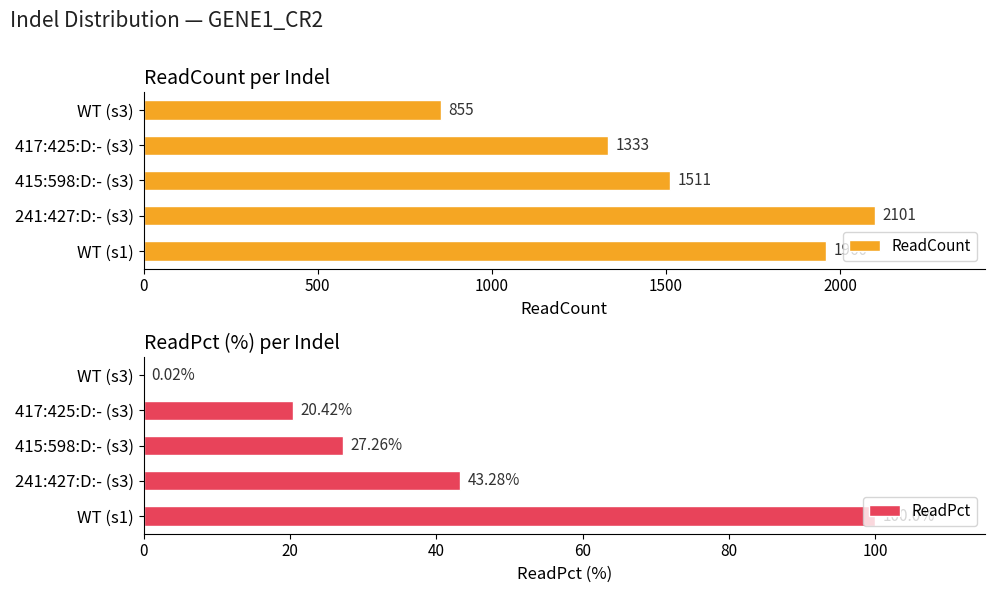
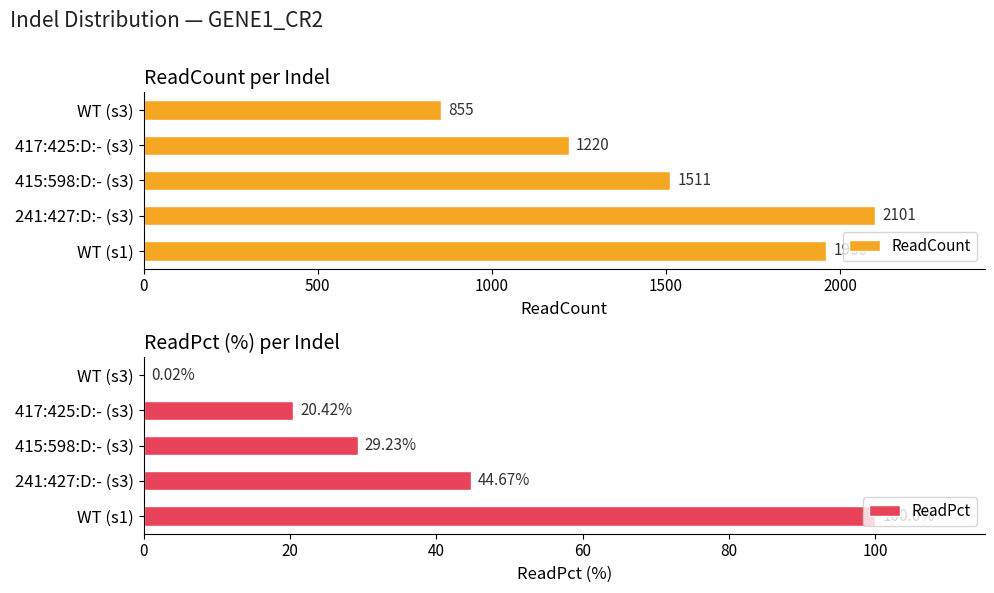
ReadCount per Indel, 417:425:D:- (s3): 1333 -> 1220
ReadPct (%) per Indel, 415:598:D:- (s3): 27.26% -> 29.23%
ReadPct (%) per Indel, 241:427:D:- (s3): 43.28% -> 44.67%
